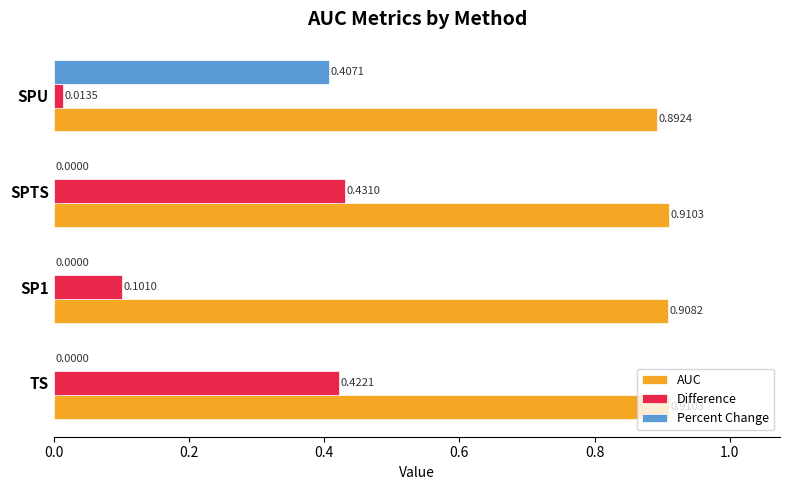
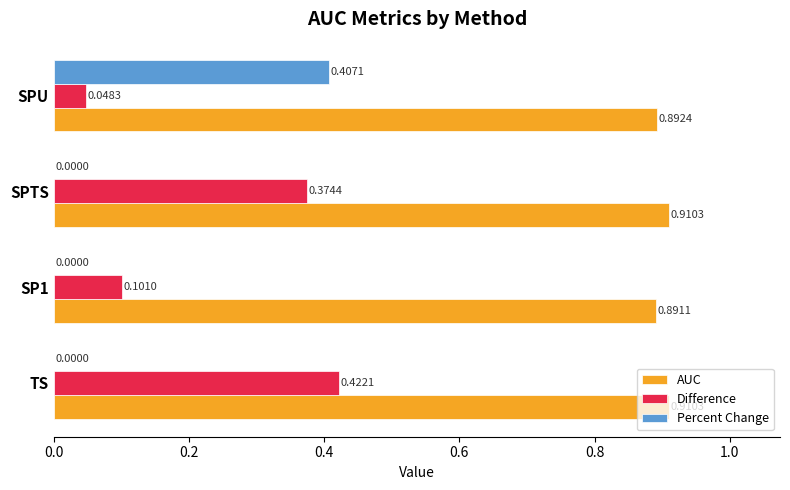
Difference, SPU: 0.0135 -> 0.0483
Difference, SPTS: 0.4310 -> 0.3744
AUC, SP1: 0.9082 -> 0.8911
